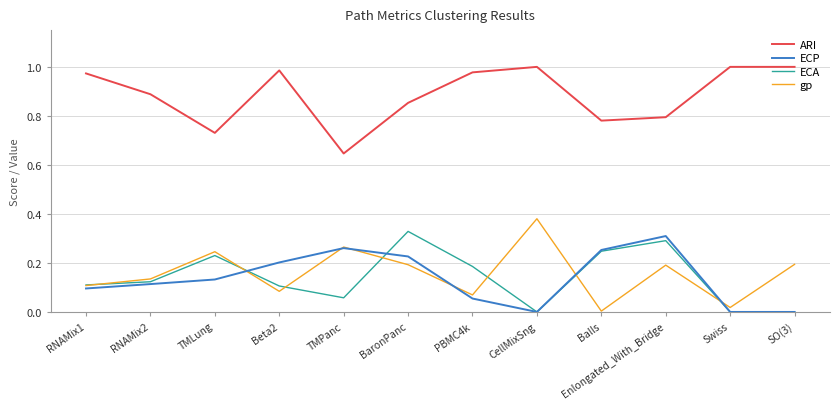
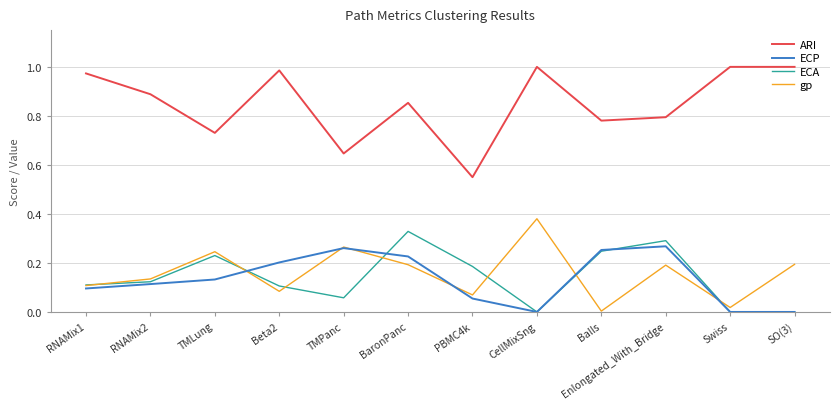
ARI, PBMC4k: 0.98 -> 0.55
ECP, Enlongated_With_Bridge: 0.31 -> 0.27
